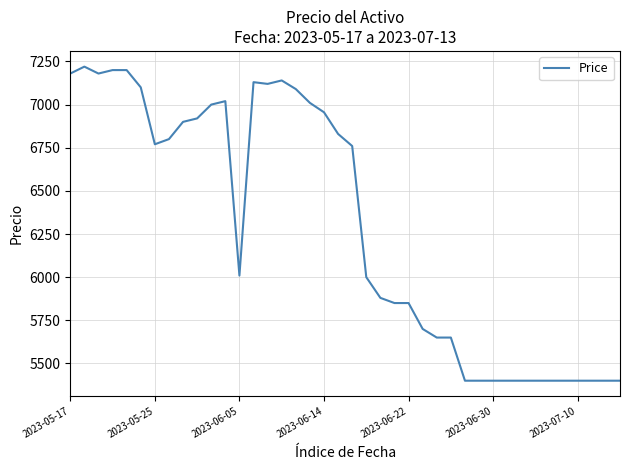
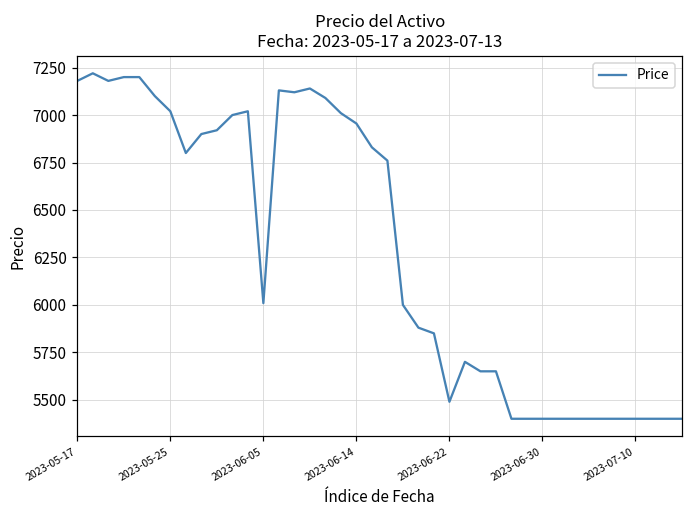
2023-05-25: 6770 -> 7020
2023-06-22: 5850 -> 5490
